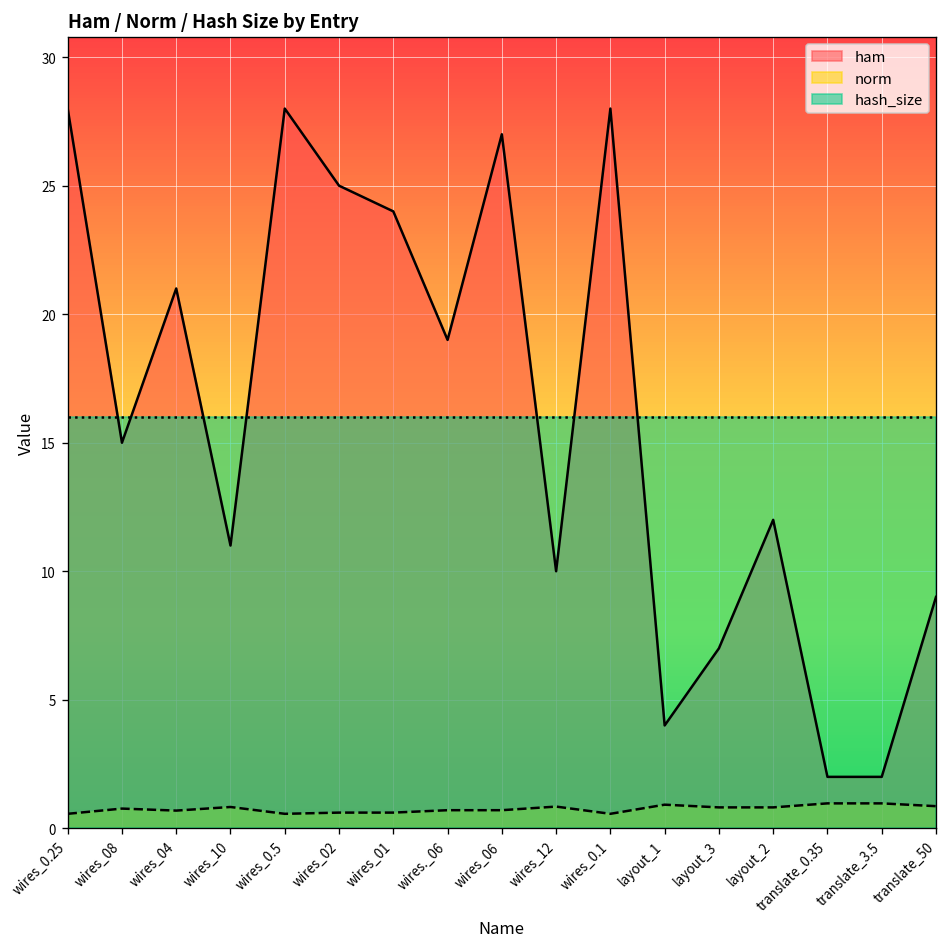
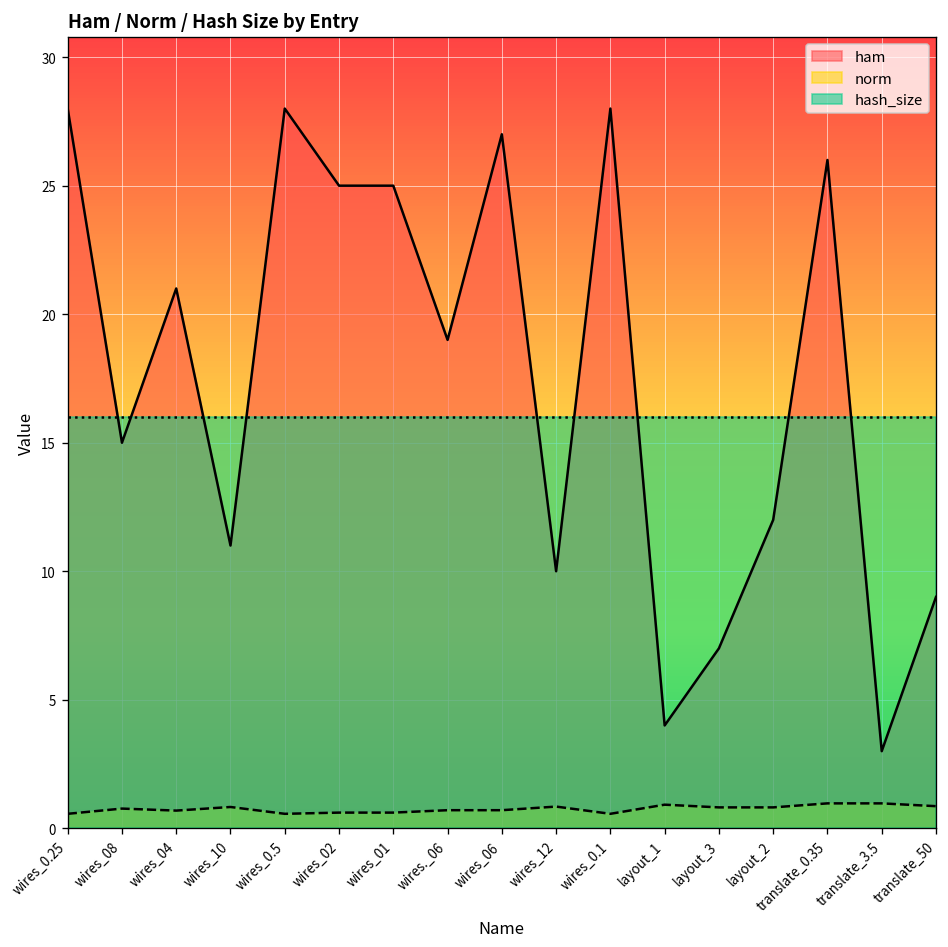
ham, wires_01: 24 -> 25
ham, translate_0.35: 2 -> 26
ham, translate_3.5: 2 -> 3
